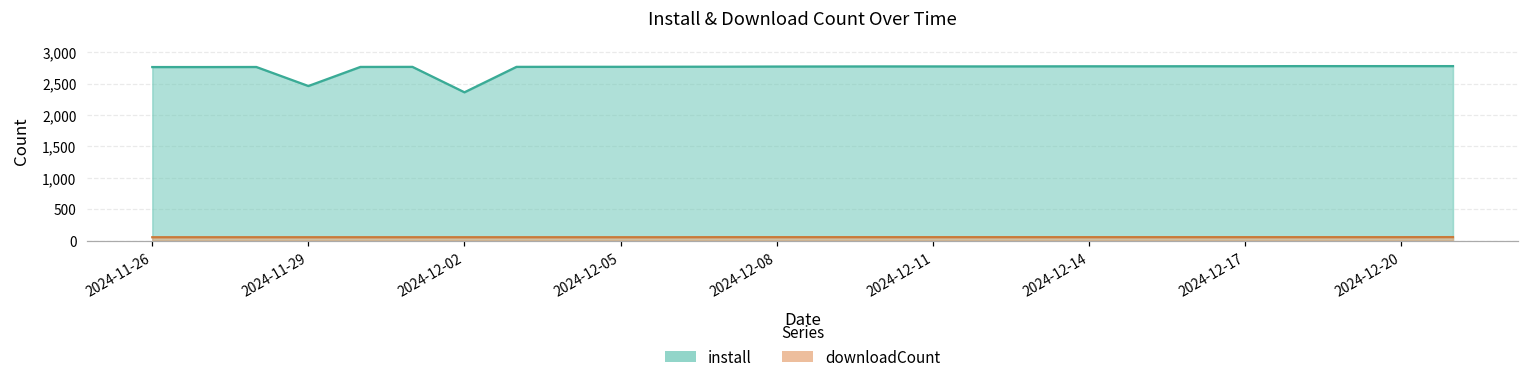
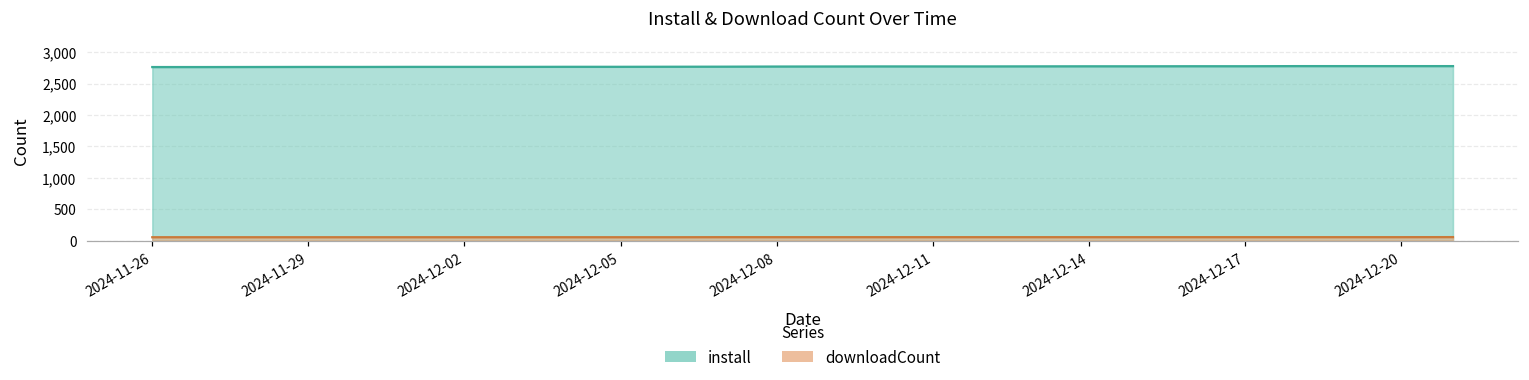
install, 2024-11-29: 2,500 -> 2,800
install, 2024-12-02: 2,400 -> 2,800
